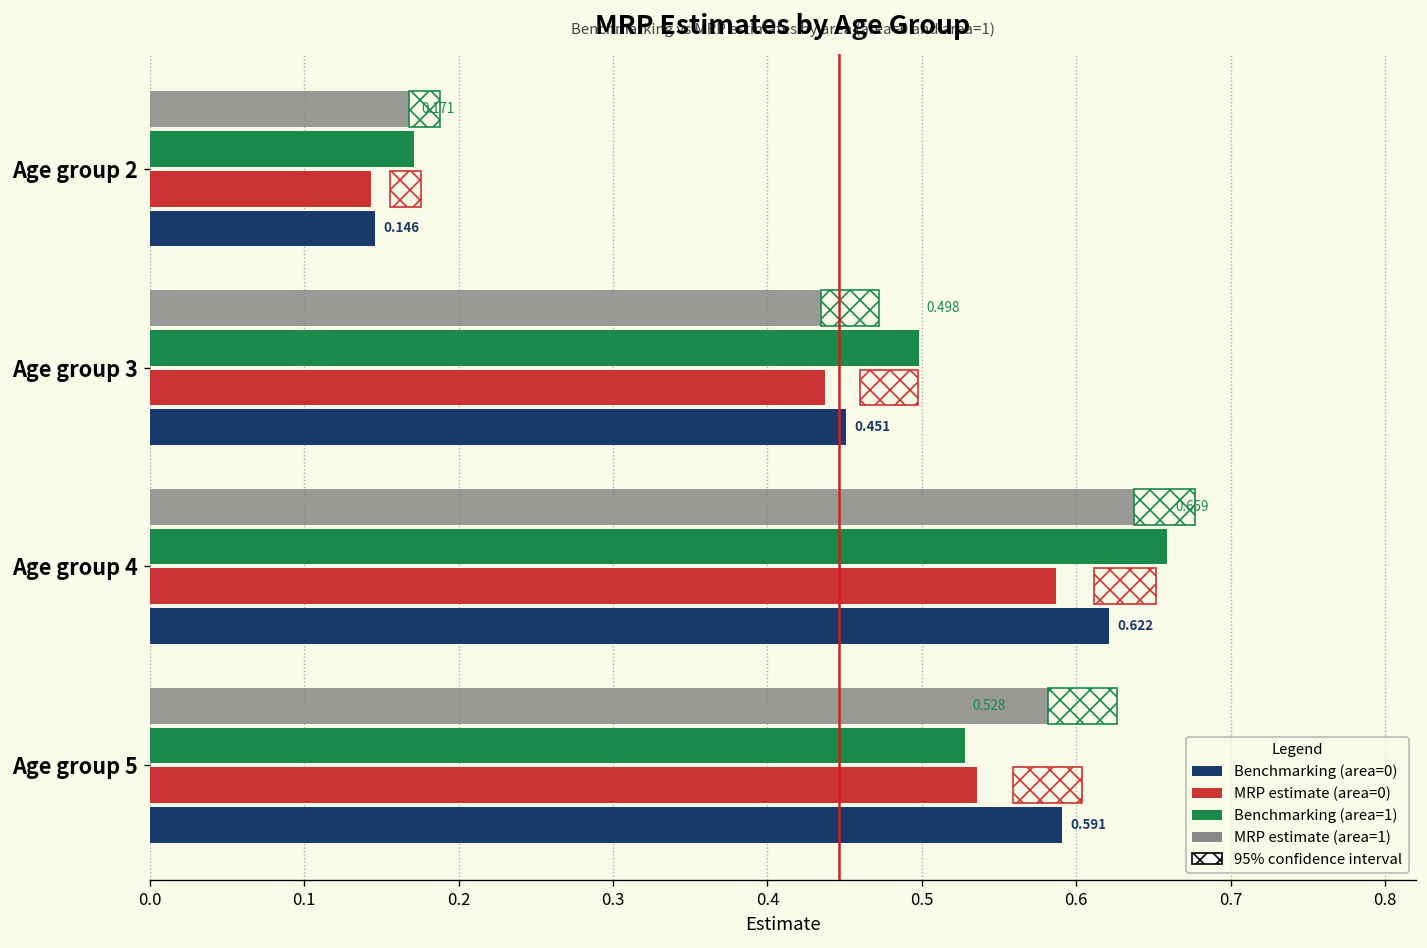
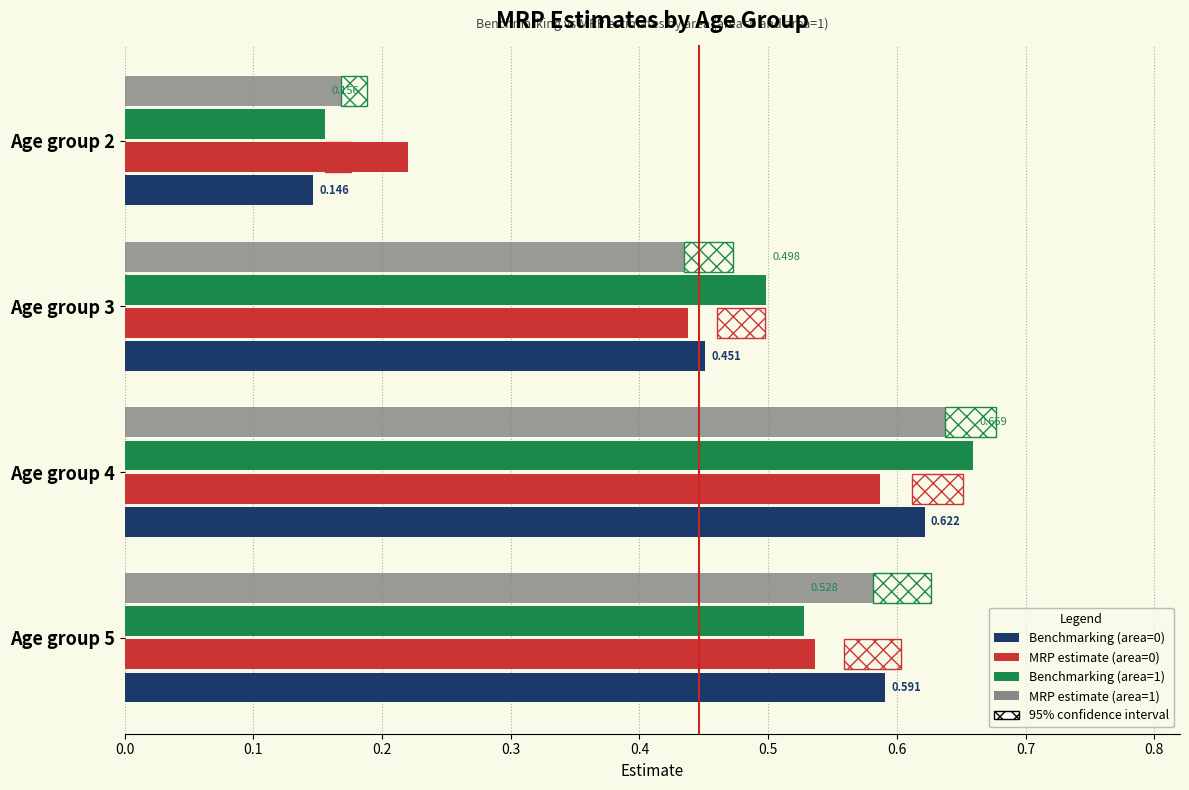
Benchmarking (area=1), Age group 2: 0.171 -> 0.156
MRP estimate (area=0), Age group 2: 0.143 -> 0.220
